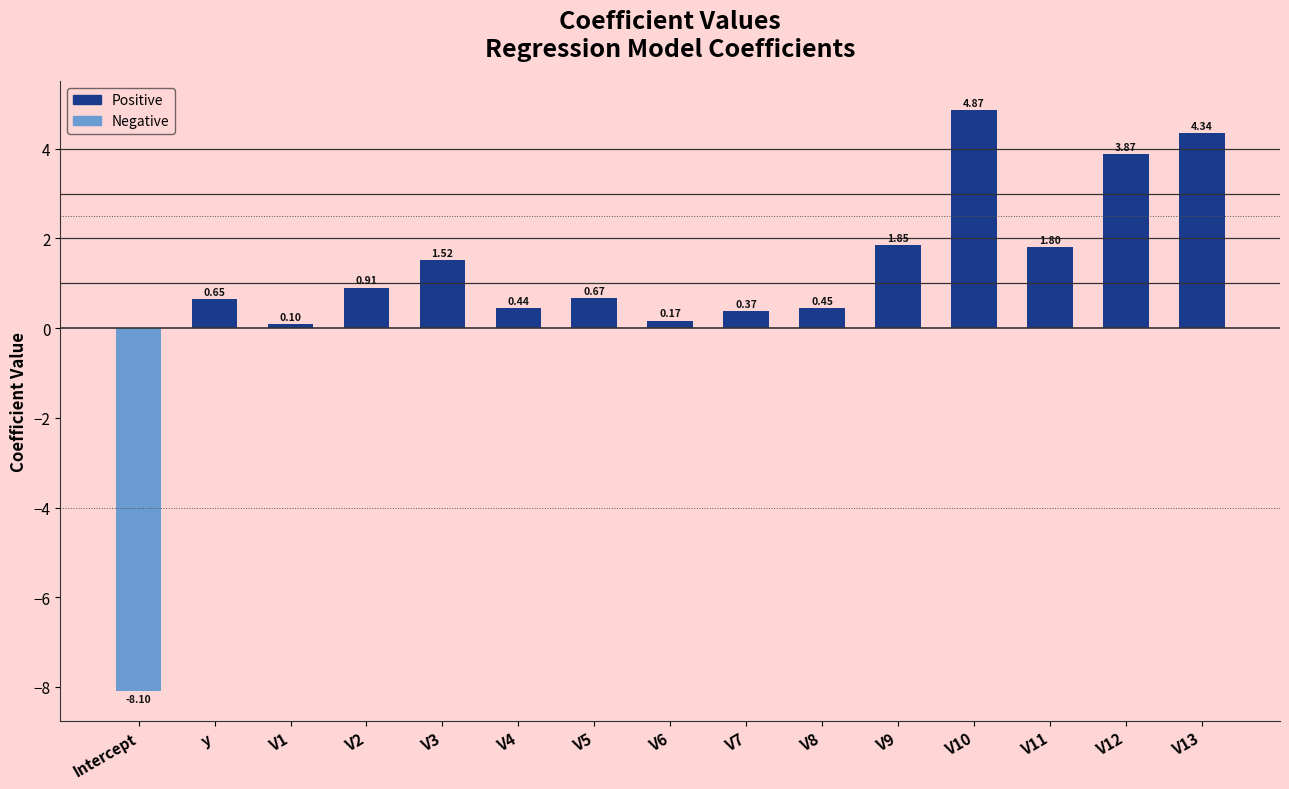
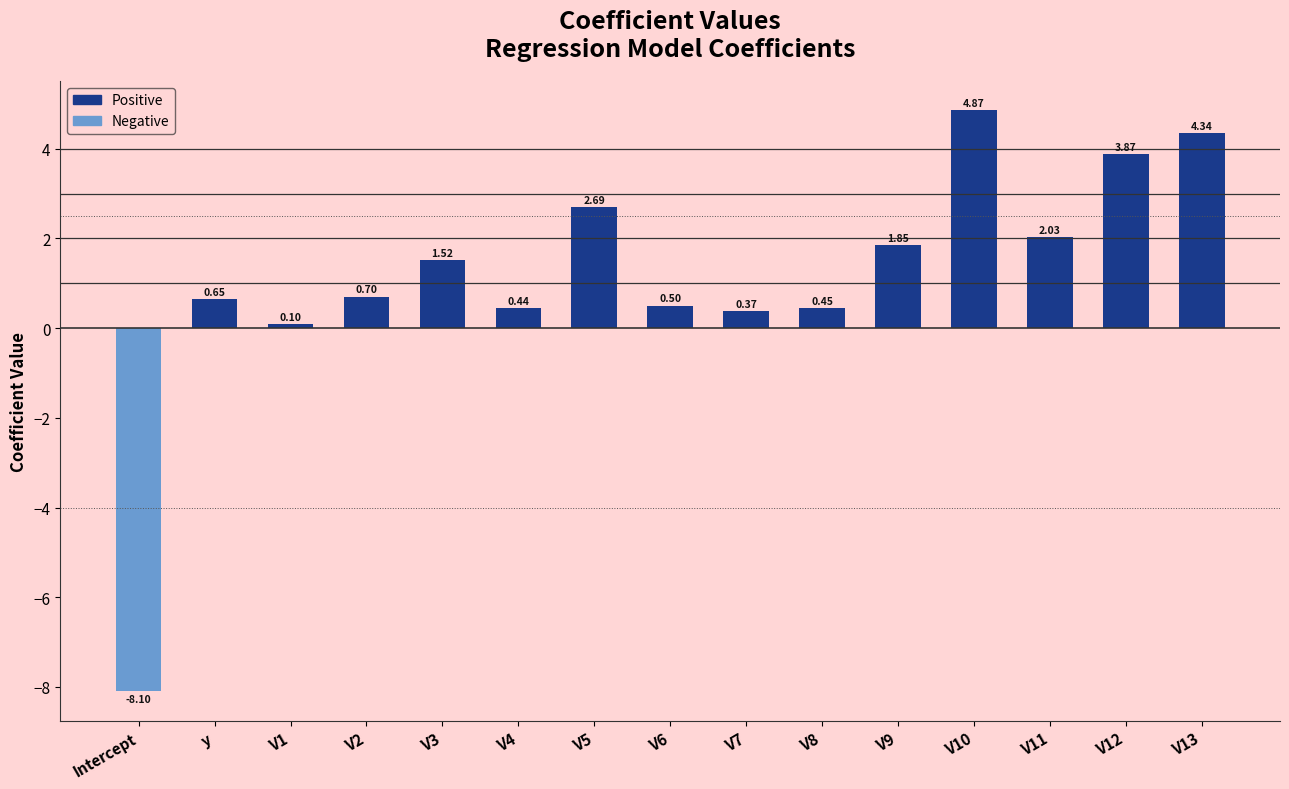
V2: 0.91 -> 0.70
V5: 0.67 -> 2.69
V6: 0.17 -> 0.50
V11: 1.80 -> 2.03
